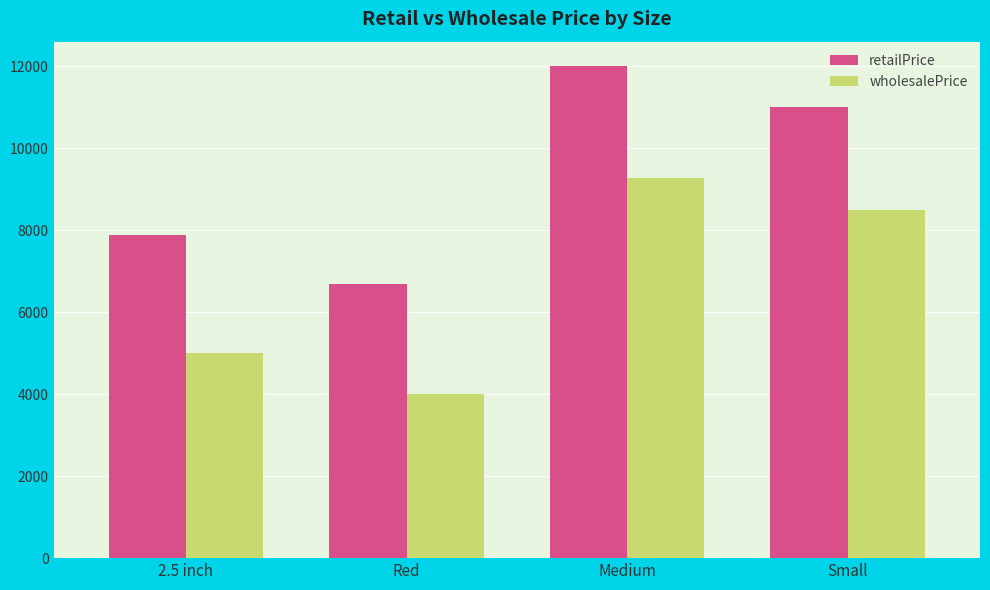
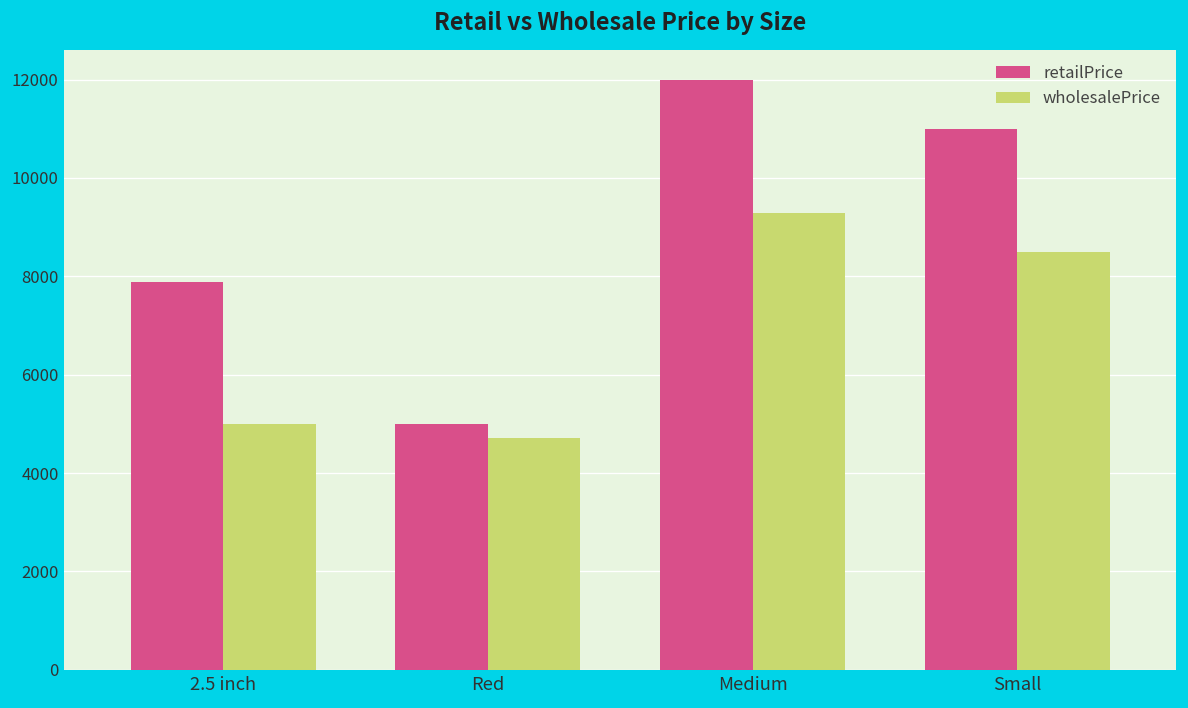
retailPrice, Red: 6700 -> 5000
wholesalePrice, Red: 4000 -> 4700
